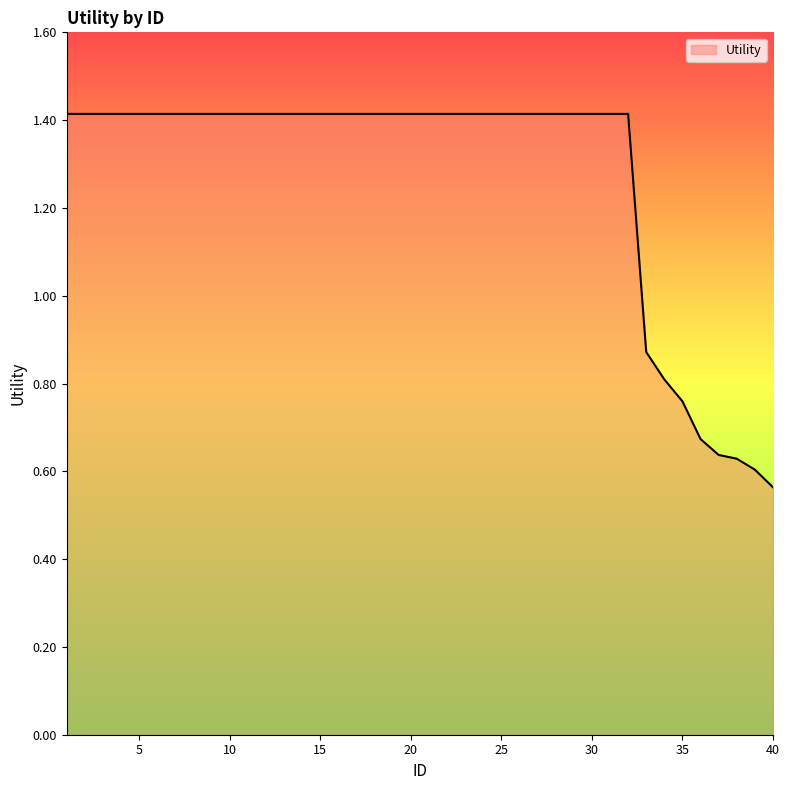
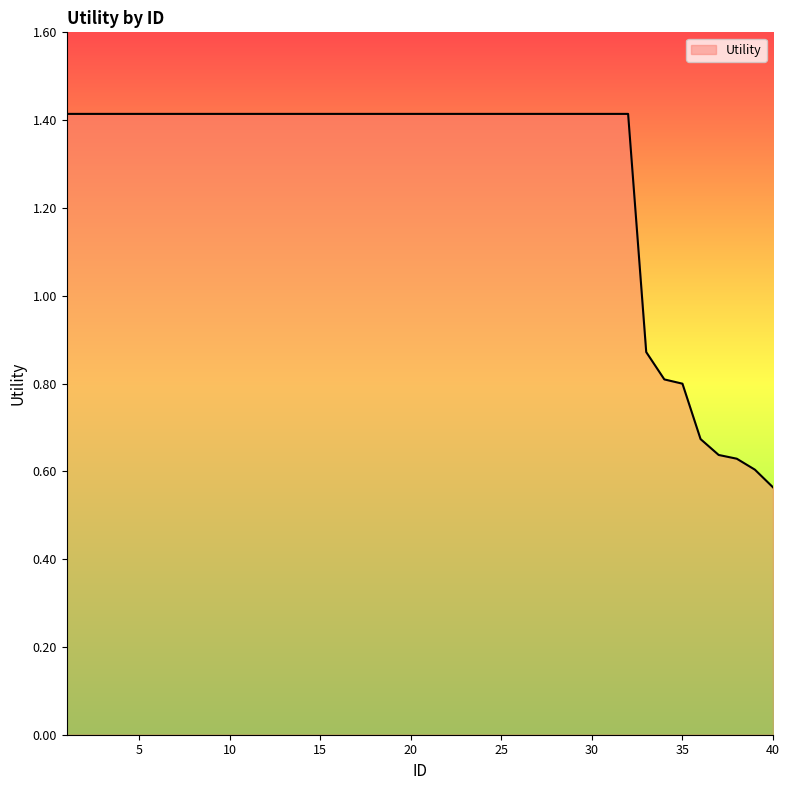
35: 0.76 -> 0.80
